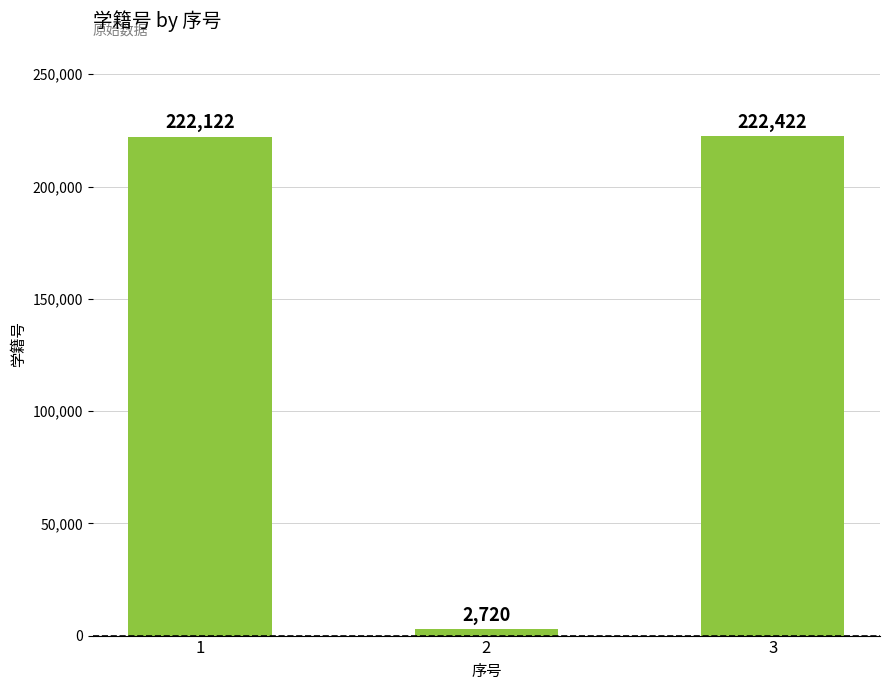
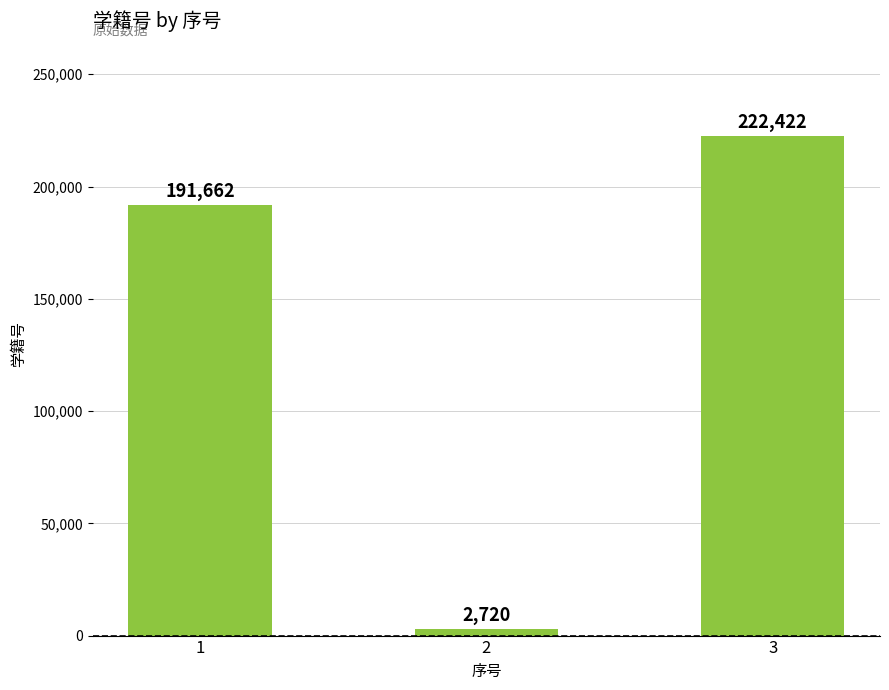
1: 222,122 -> 191,662
